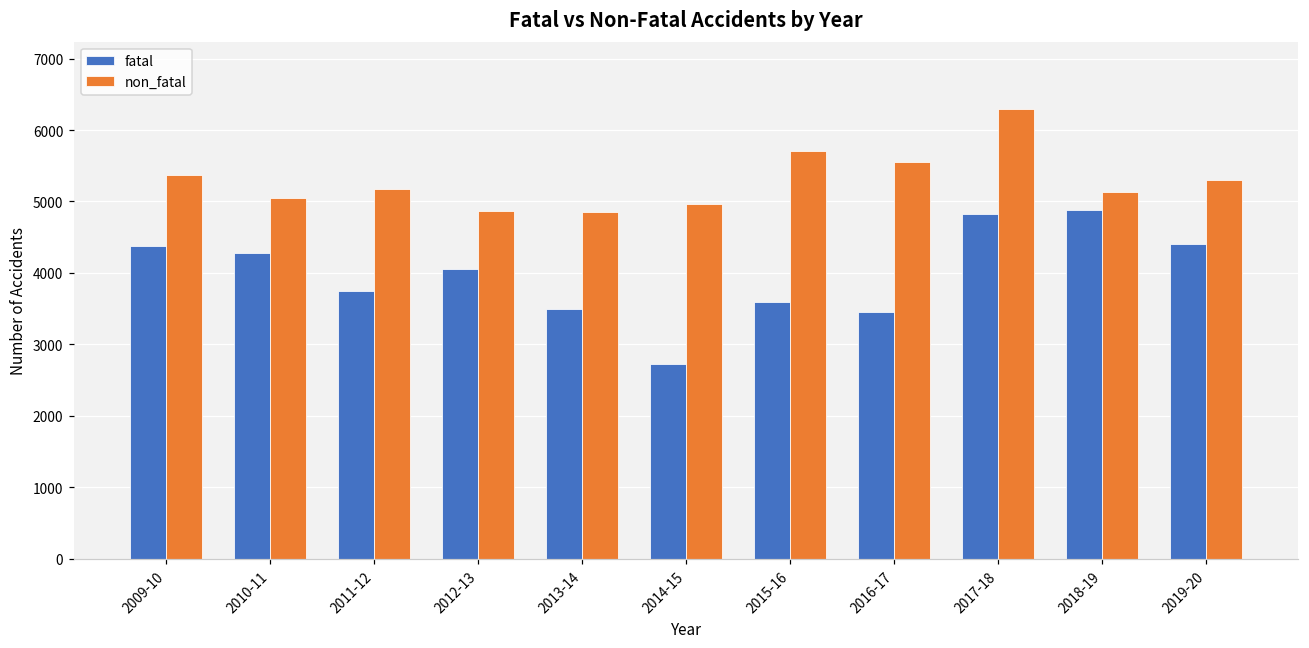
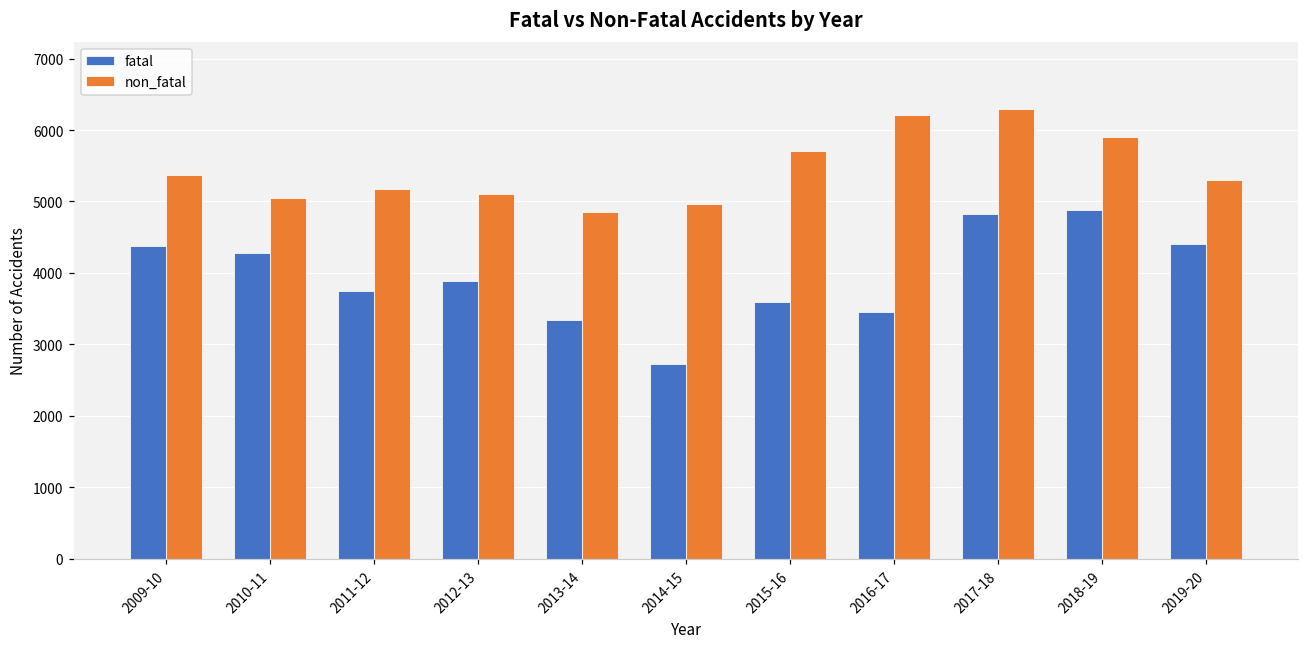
fatal, 2012-13: 4100 -> 3900
non_fatal, 2012-13: 4900 -> 5100
fatal, 2013-14: 3500 -> 3300
non_fatal, 2016-17: 5500 -> 6200
non_fatal, 2018-19: 5100 -> 5900
